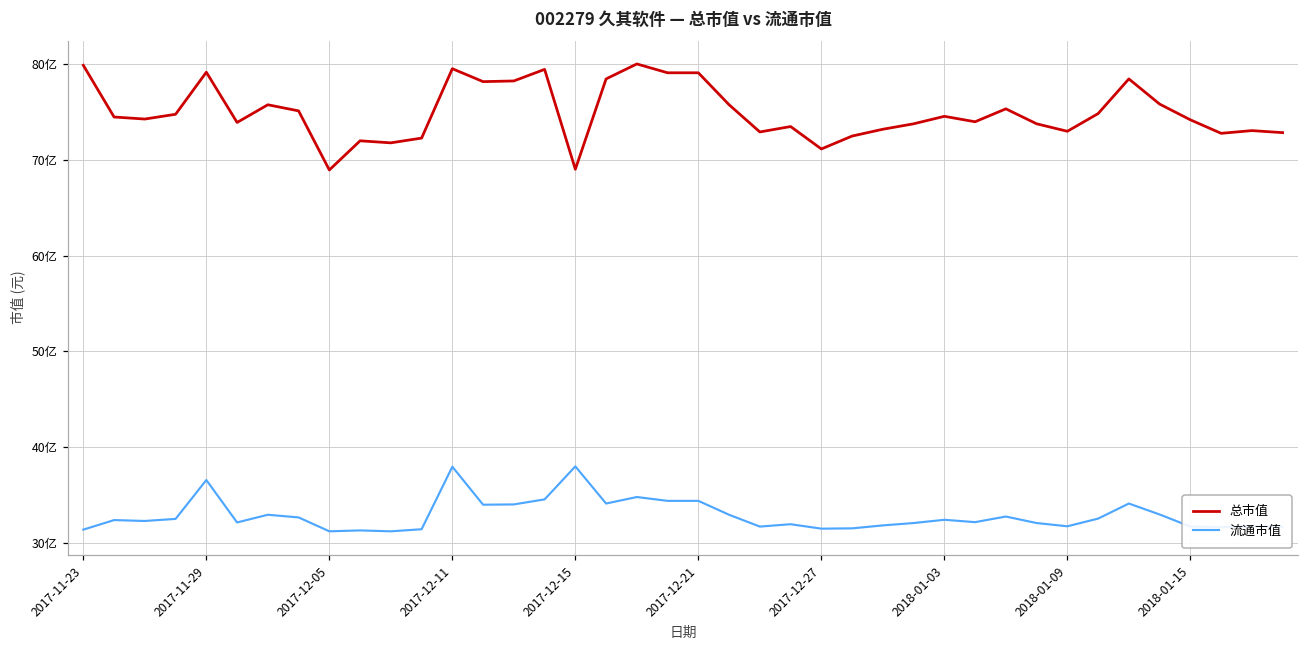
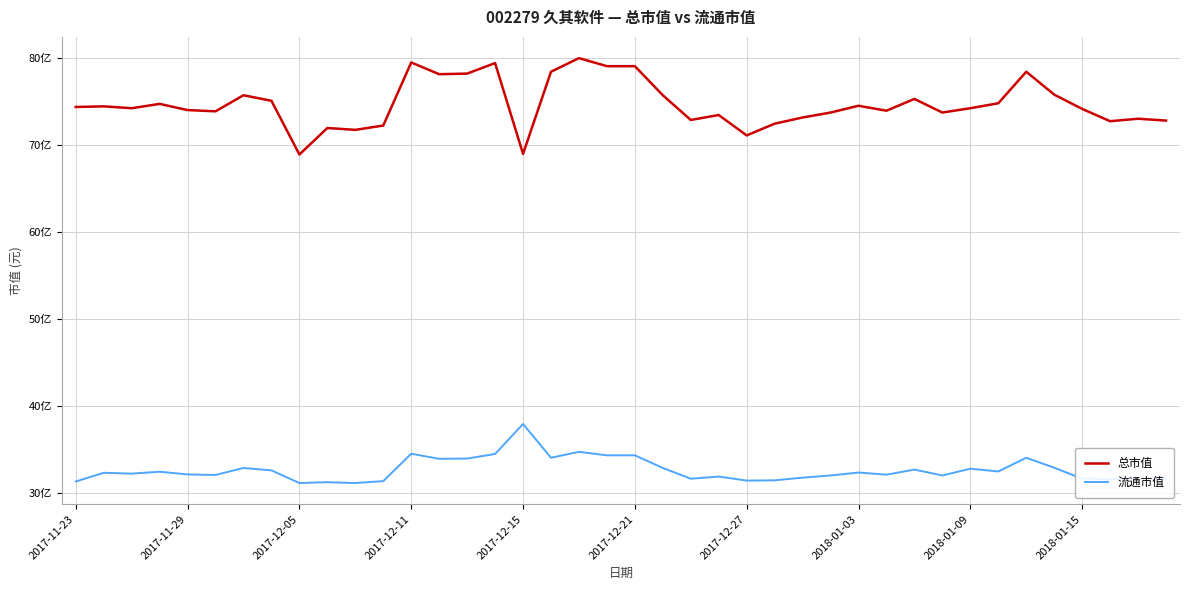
总市值, 2017-11-23: 80亿 -> 74亿
总市值, 2017-11-29: 79亿 -> 74亿
流通市值, 2017-11-29: 37亿 -> 32亿
流通市值, 2017-12-11: 38亿 -> 35亿
总市值, 2018-01-09: 73亿 -> 74亿
流通市值, 2018-01-09: 32亿 -> 33亿
